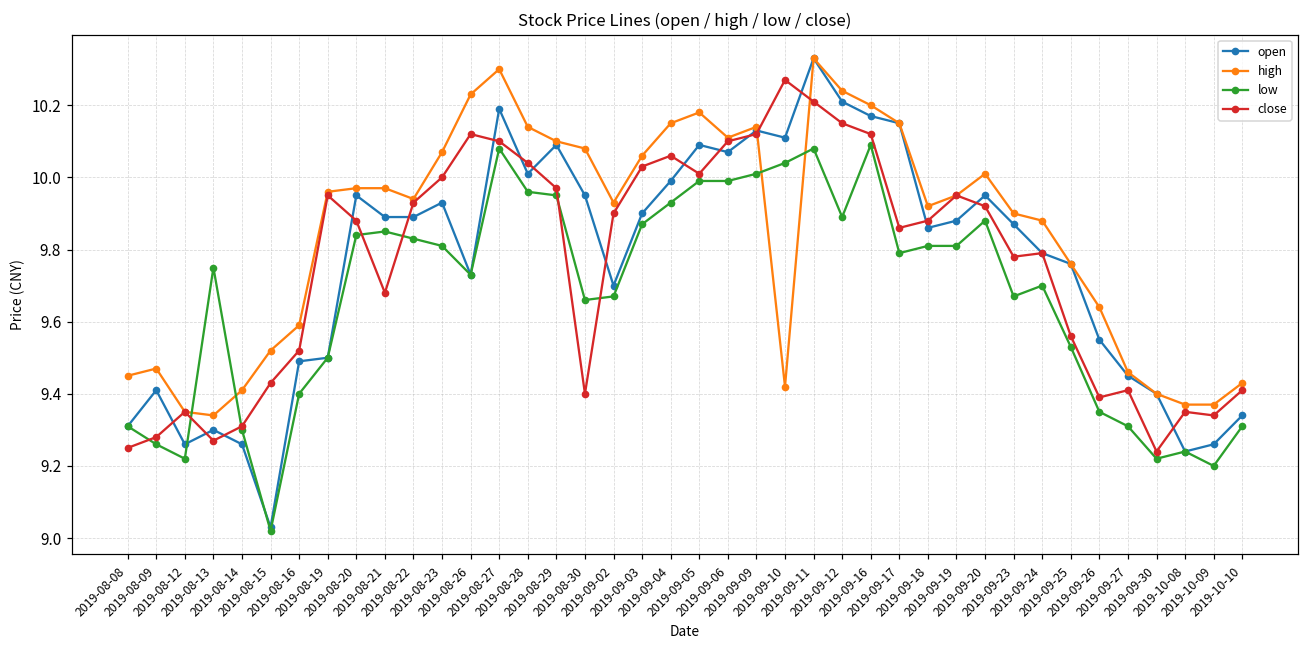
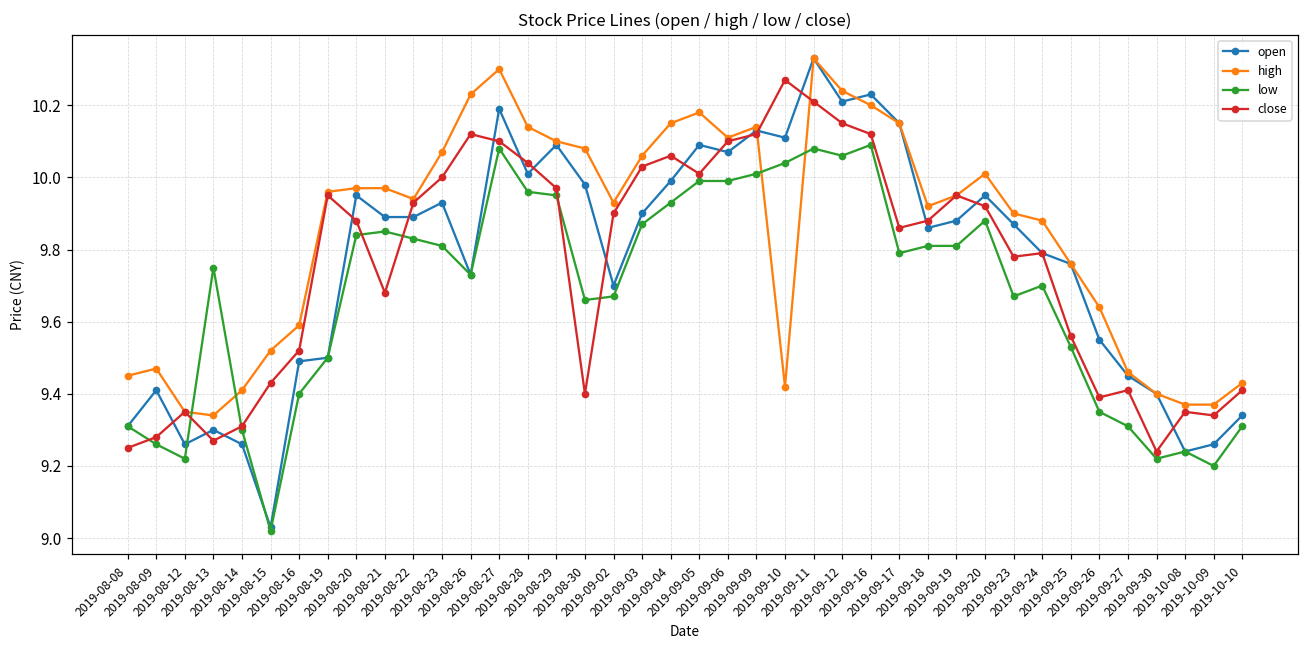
open, 2019-08-30: 9.95 -> 9.98
low, 2019-09-12: 9.89 -> 10.06
open, 2019-09-16: 10.17 -> 10.23
